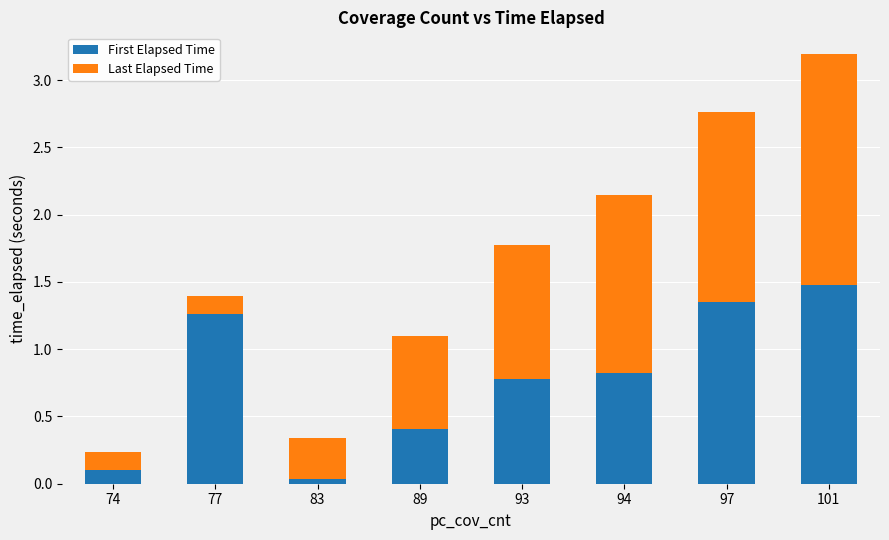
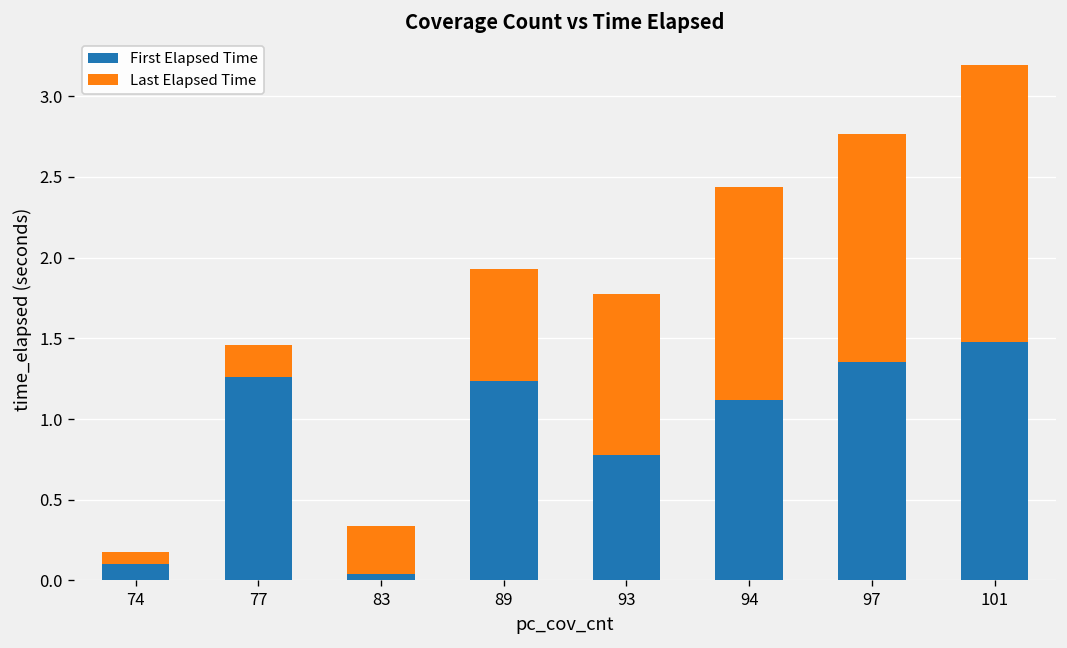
Last Elapsed Time, 74: 0.14 -> 0.07
Last Elapsed Time, 77: 0.13 -> 0.20
First Elapsed Time, 89: 0.40 -> 1.23
First Elapsed Time, 94: 0.82 -> 1.12
